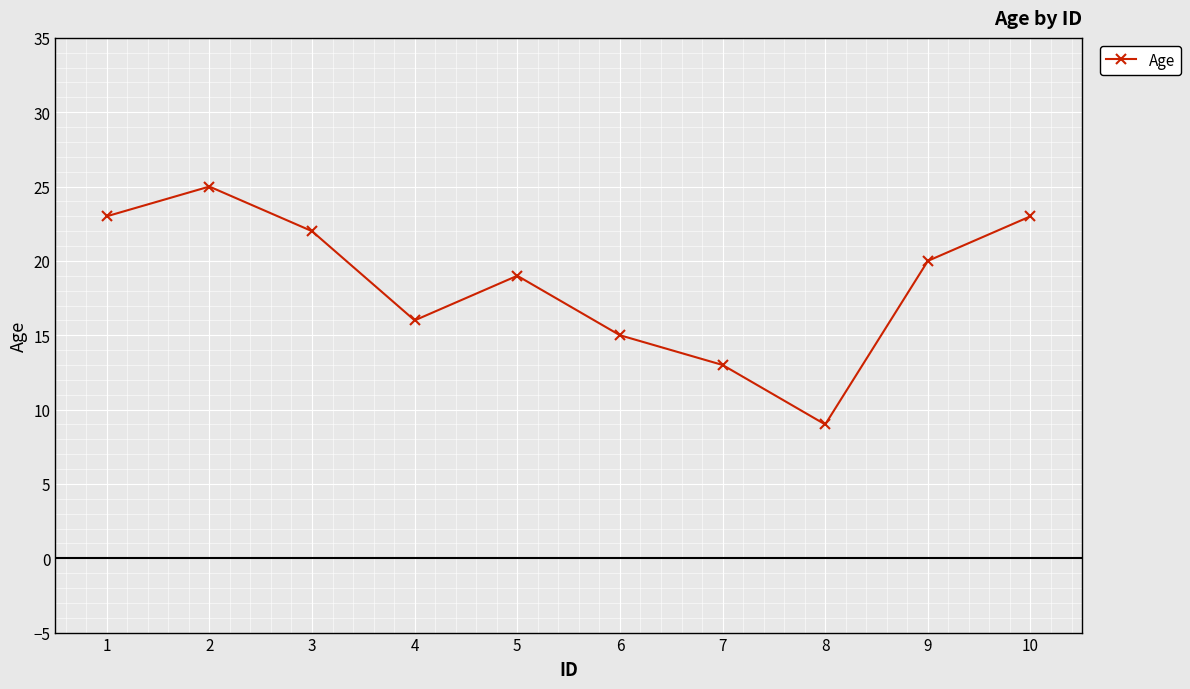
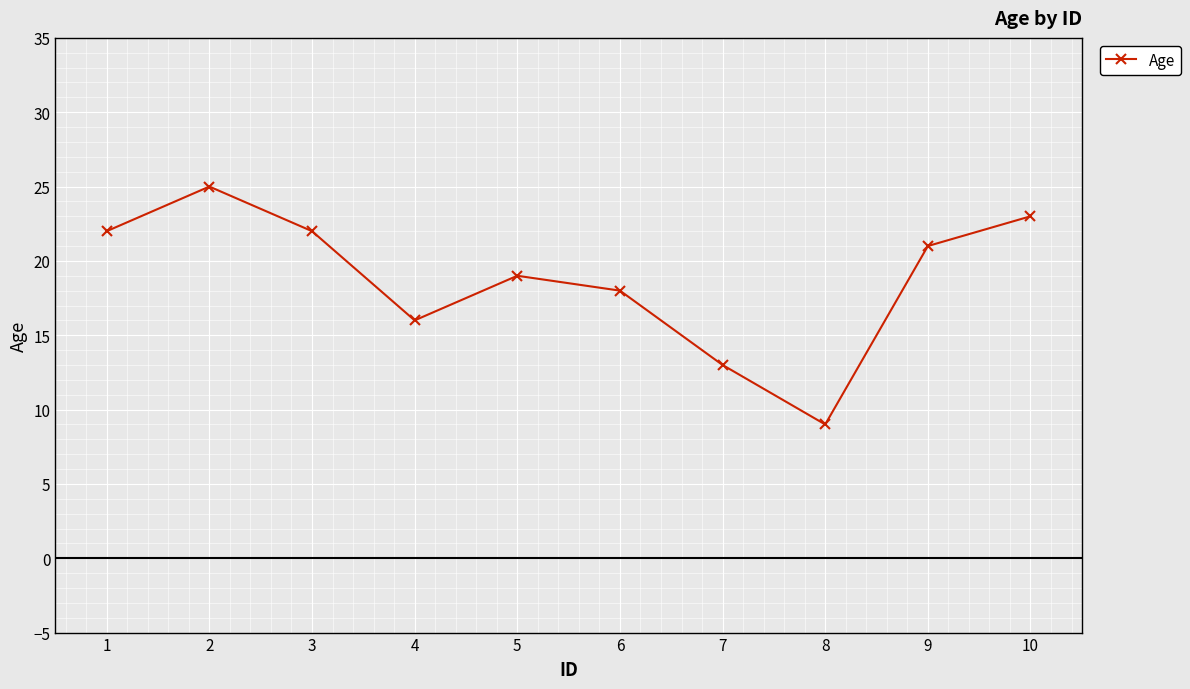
1: 23 -> 22
6: 15 -> 18
9: 20 -> 21
